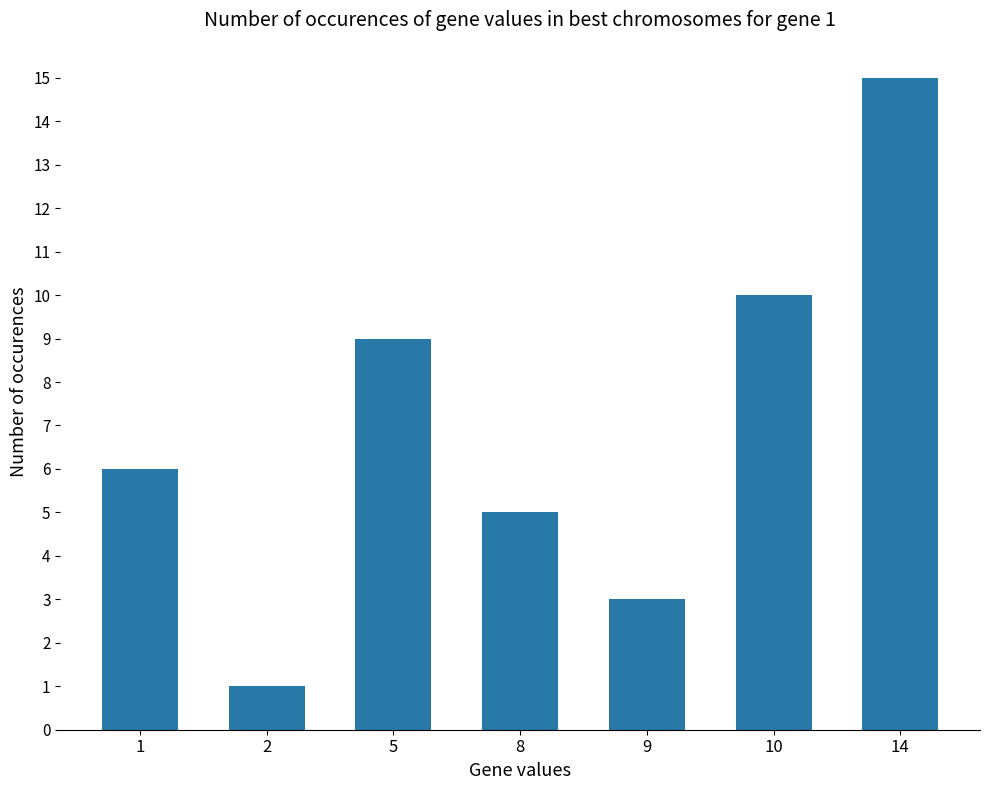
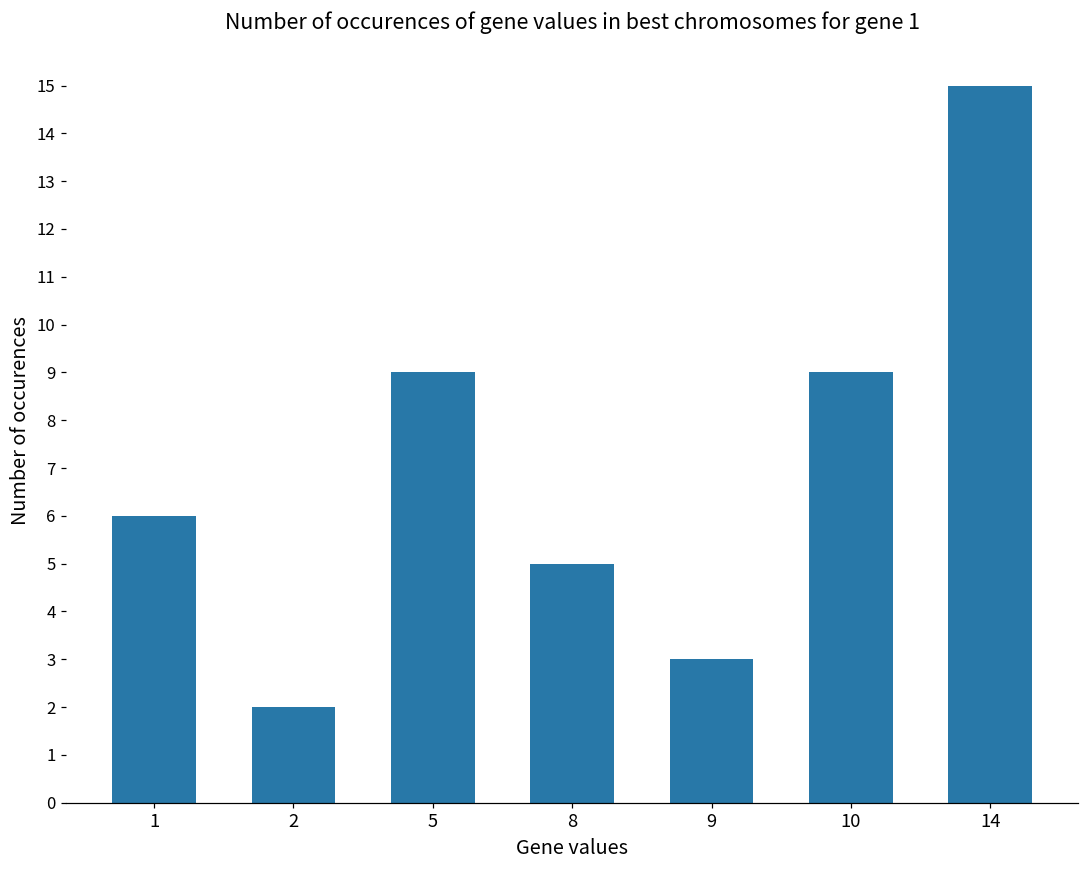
2: 1 -> 2
10: 10 -> 9
